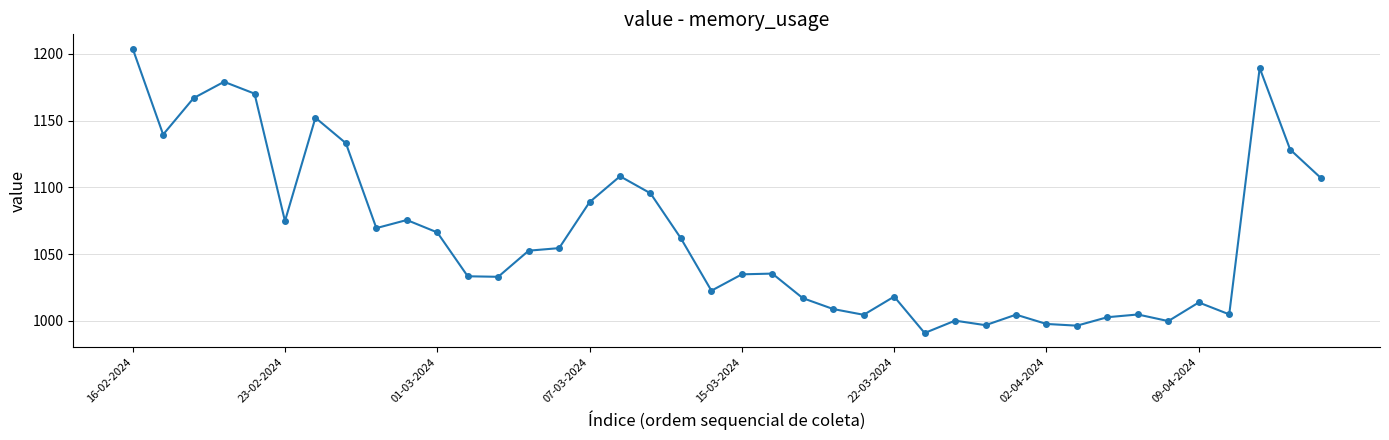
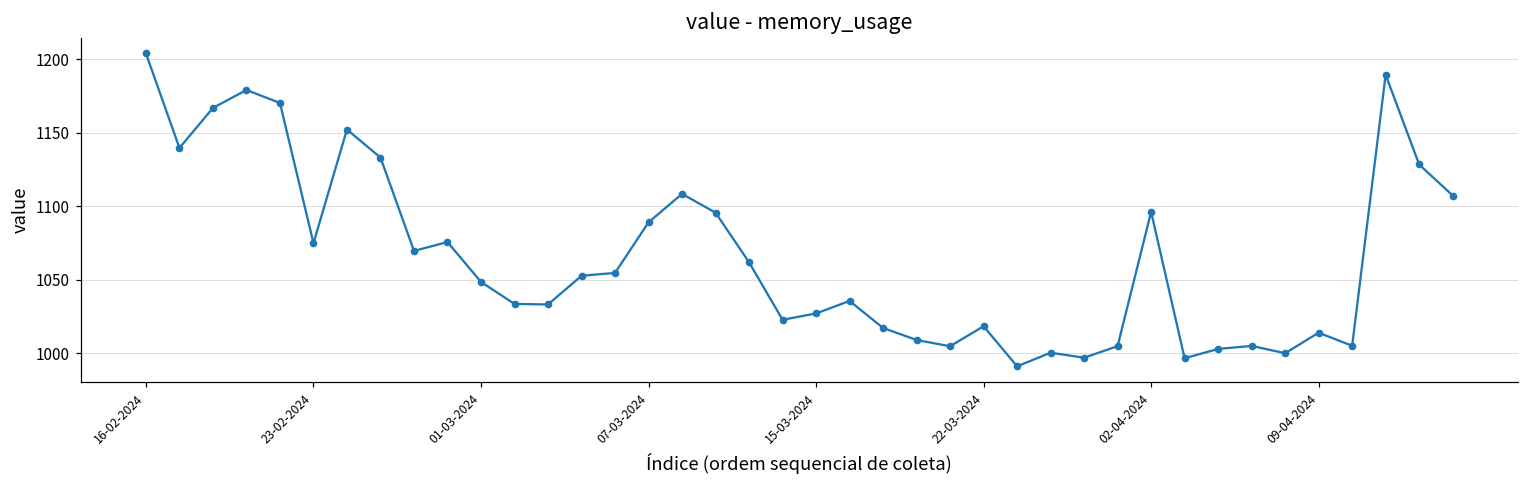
01-03-2024: 1066 -> 1048
15-03-2024: 1035 -> 1027
02-04-2024: 998 -> 1096
